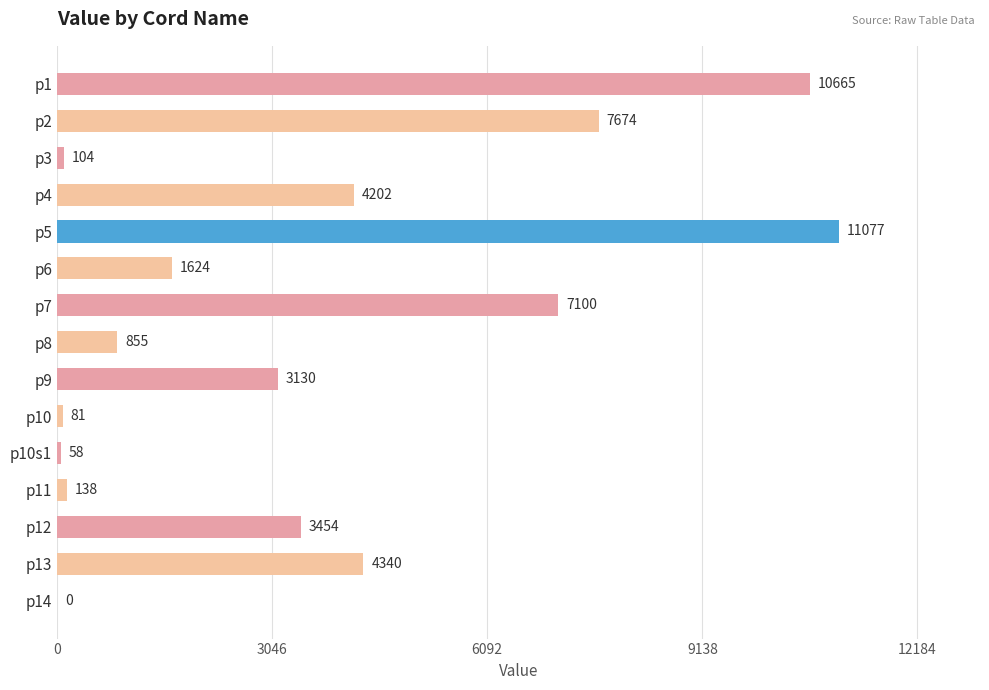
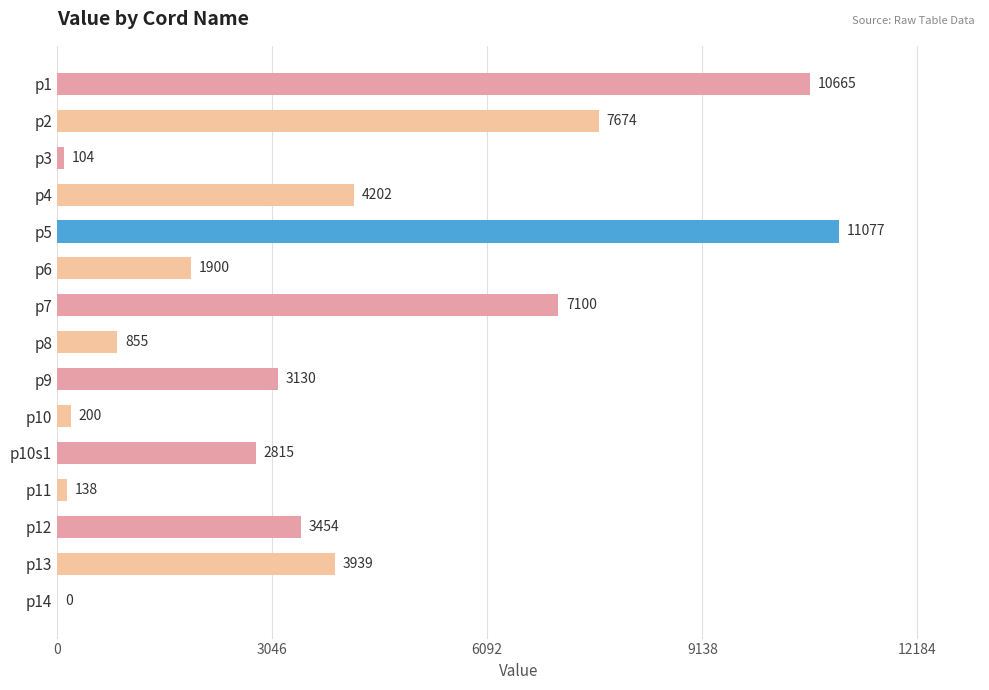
p6: 1624 -> 1900
p10: 81 -> 200
p10s1: 58 -> 2815
p13: 4340 -> 3939
